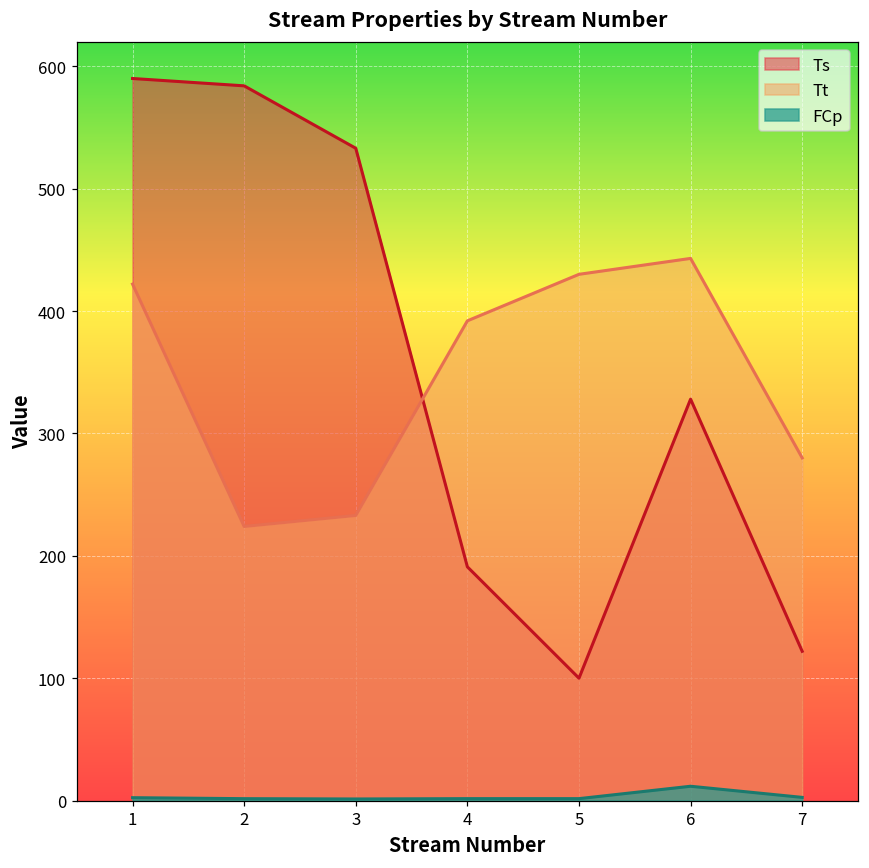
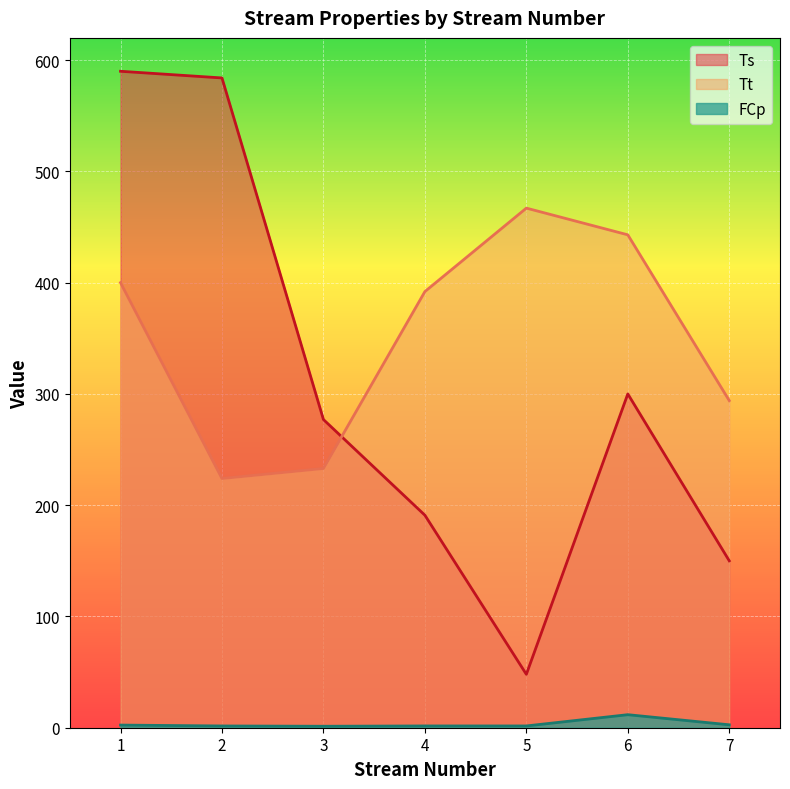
Tt, 1: 422 -> 400
Ts, 3: 533 -> 277
Ts, 5: 100 -> 48
Tt, 5: 430 -> 467
Ts, 6: 328 -> 300
Ts, 7: 122 -> 150
Tt, 7: 280 -> 294
